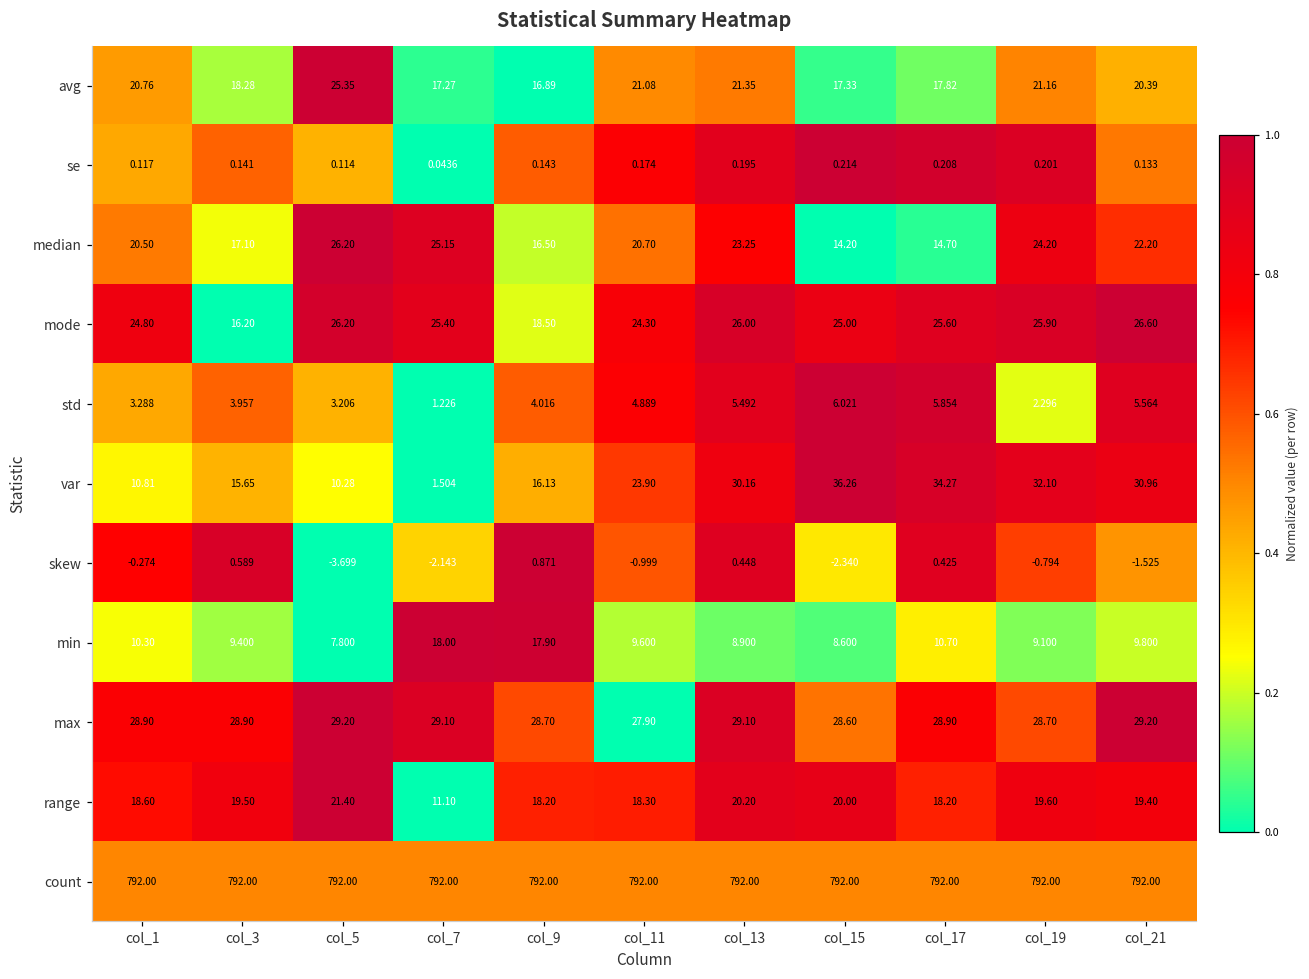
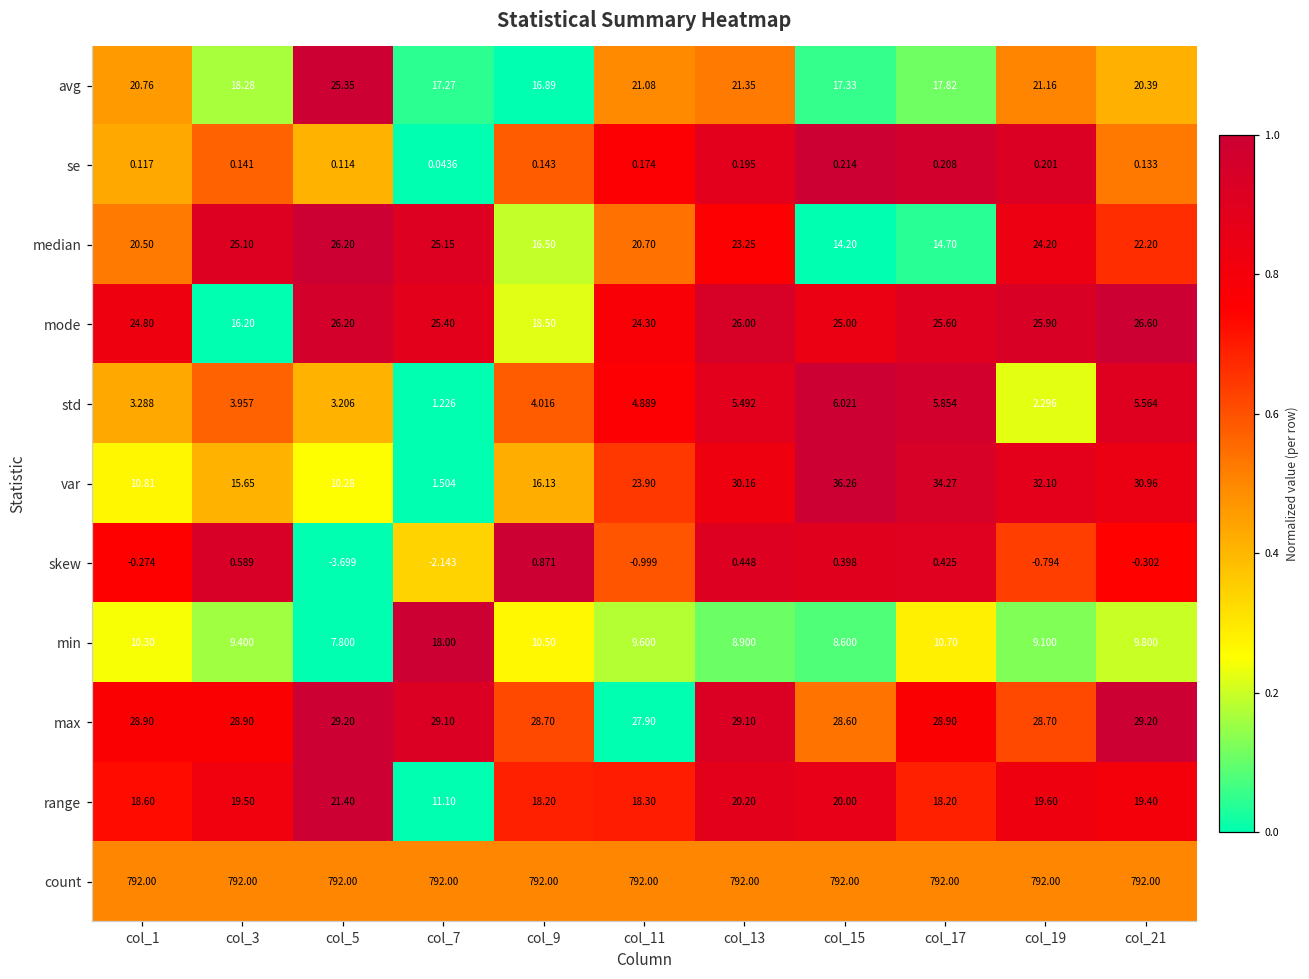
median, col_3: 17.10 -> 25.10
skew, col_15: -2.340 -> 0.398
skew, col_21: -1.525 -> -0.302
min, col_9: 17.90 -> 10.50
